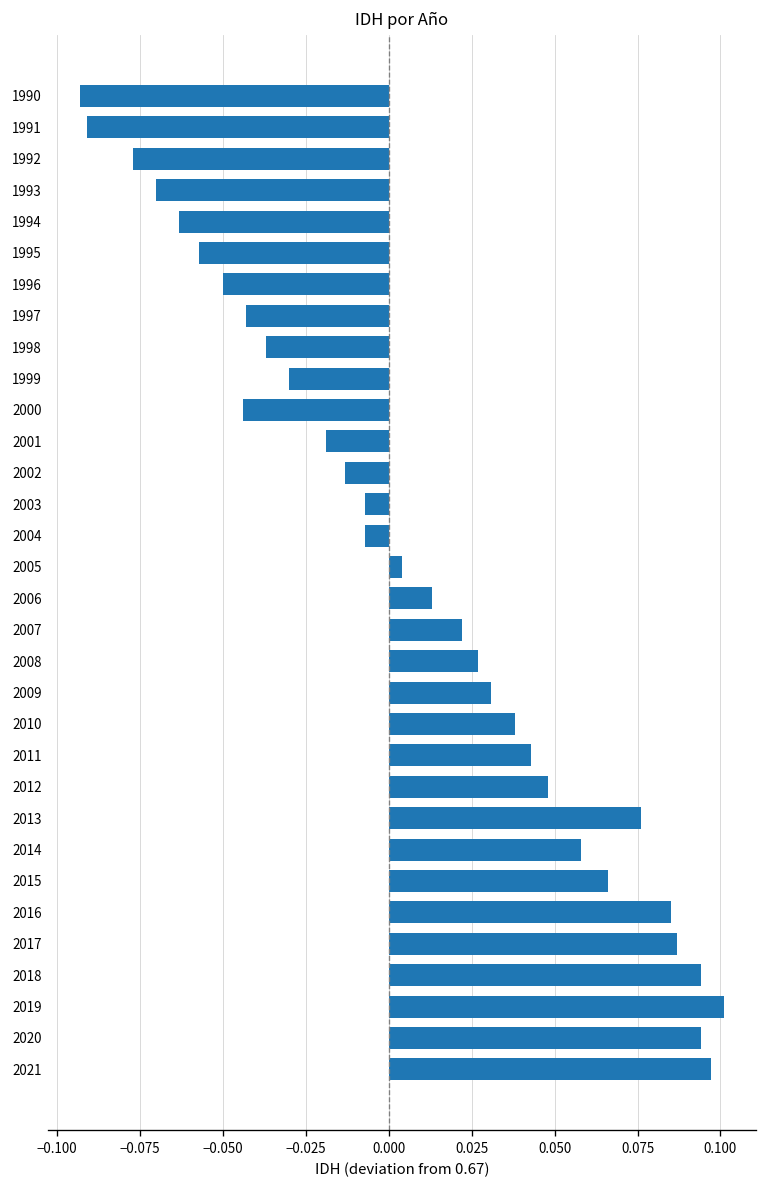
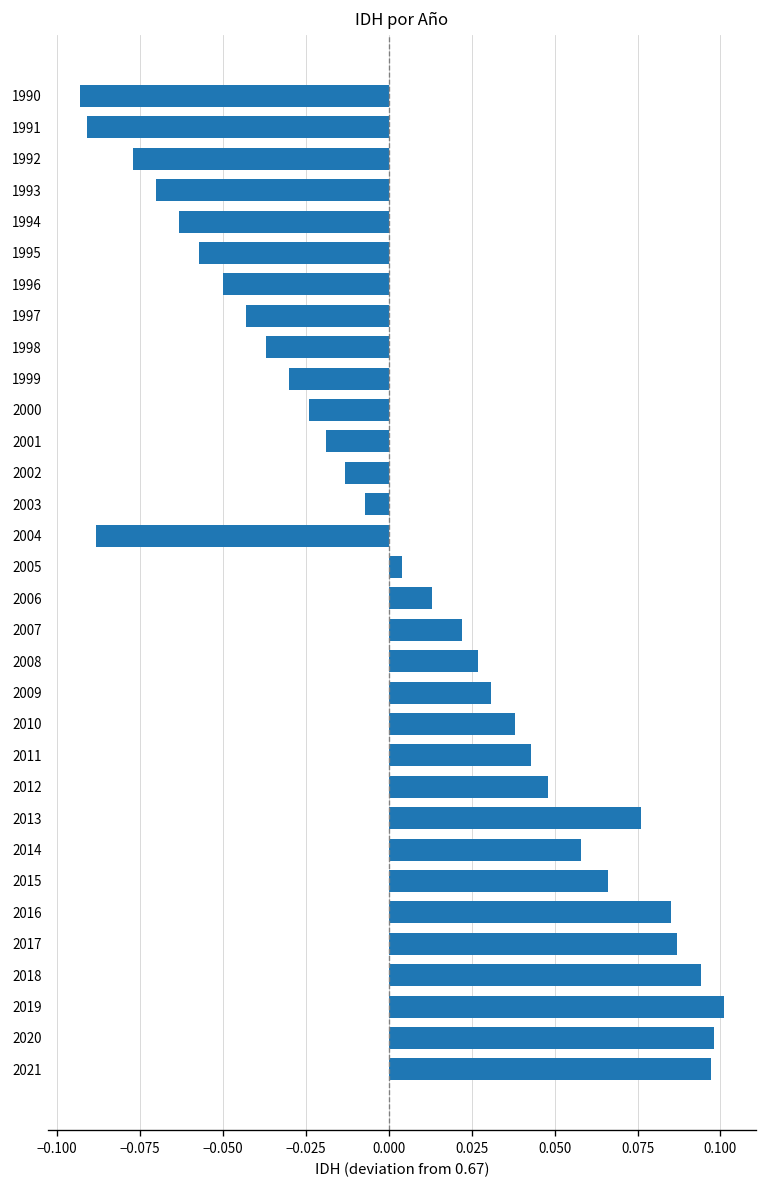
2000: -0.044 -> -0.024
2004: -0.007 -> -0.088
2020: 0.094 -> 0.098
